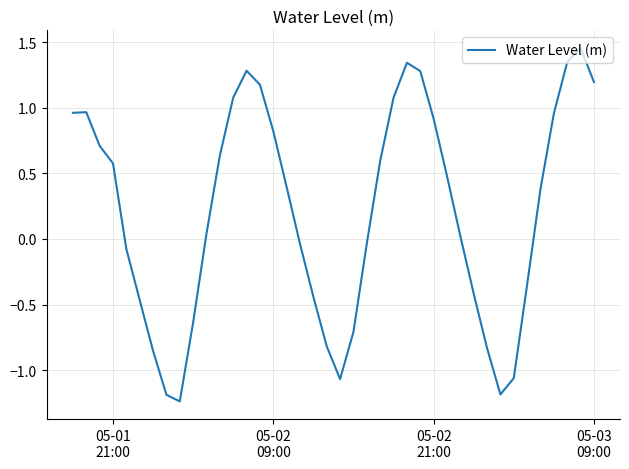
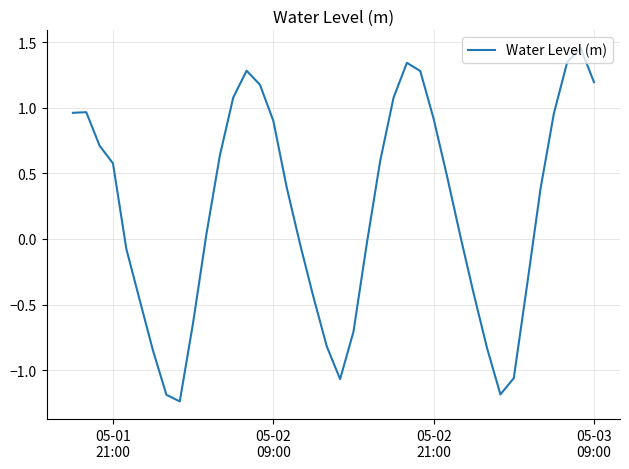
05-02 09:00: 0.82 -> 0.90
